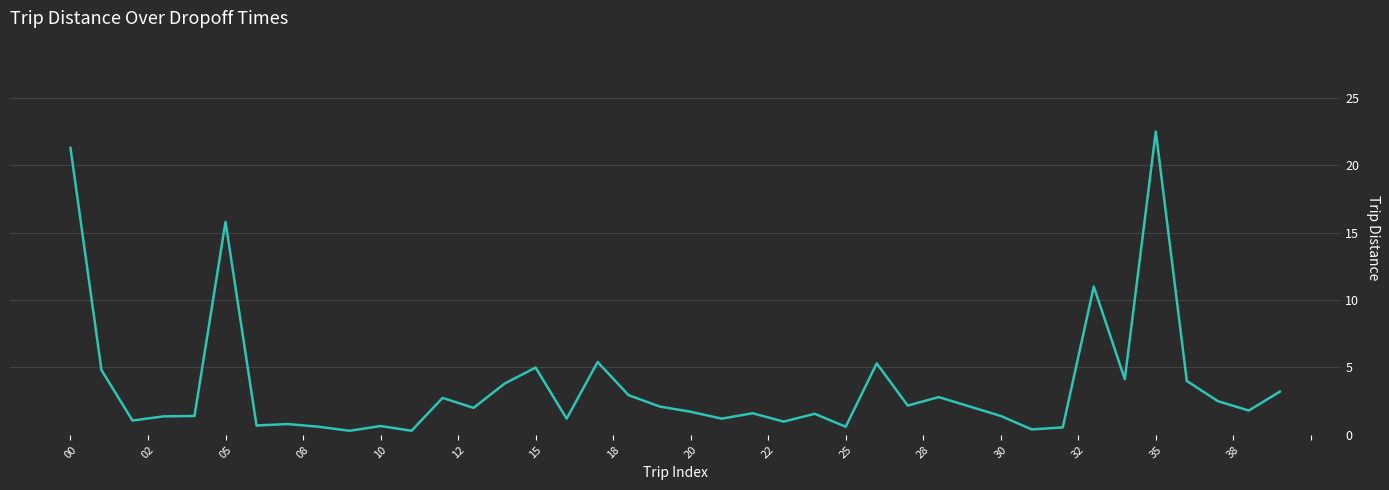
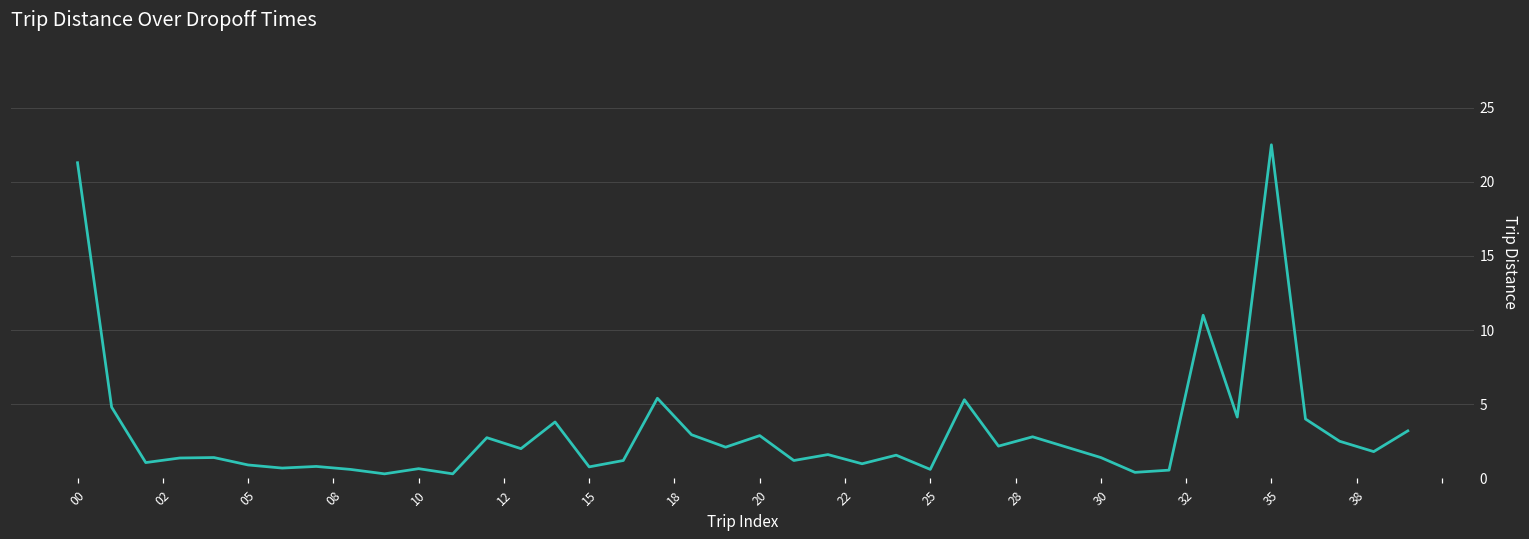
05: 15.8 -> 0.9
15: 5.0 -> 0.8
20: 1.7 -> 2.9
